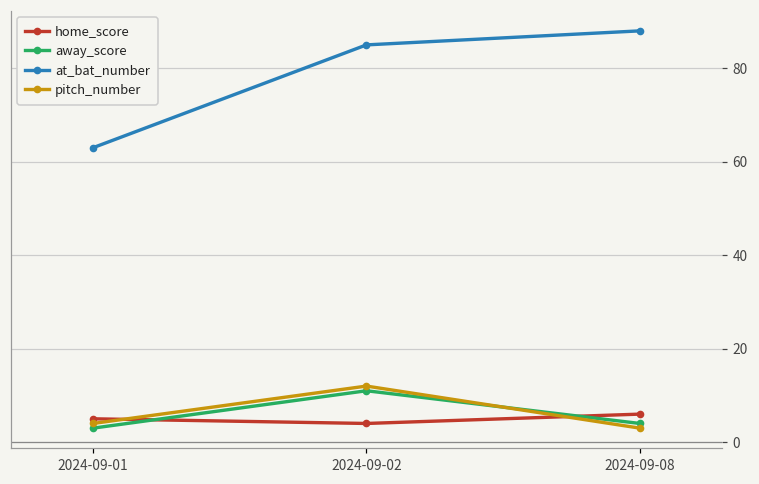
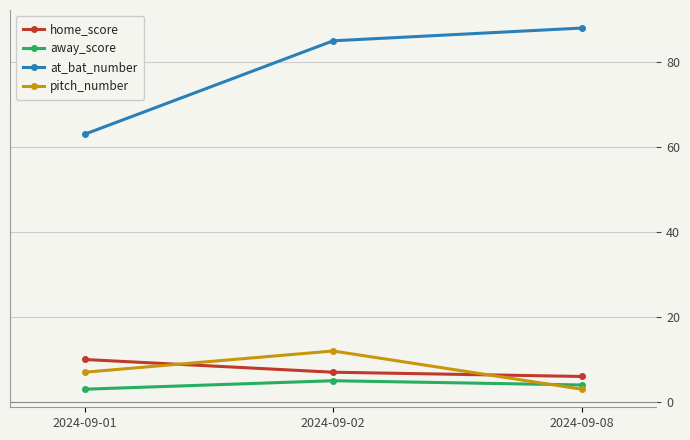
home_score, 2024-09-01: 5 -> 10
pitch_number, 2024-09-01: 4 -> 7
home_score, 2024-09-02: 4 -> 7
away_score, 2024-09-02: 11 -> 5
